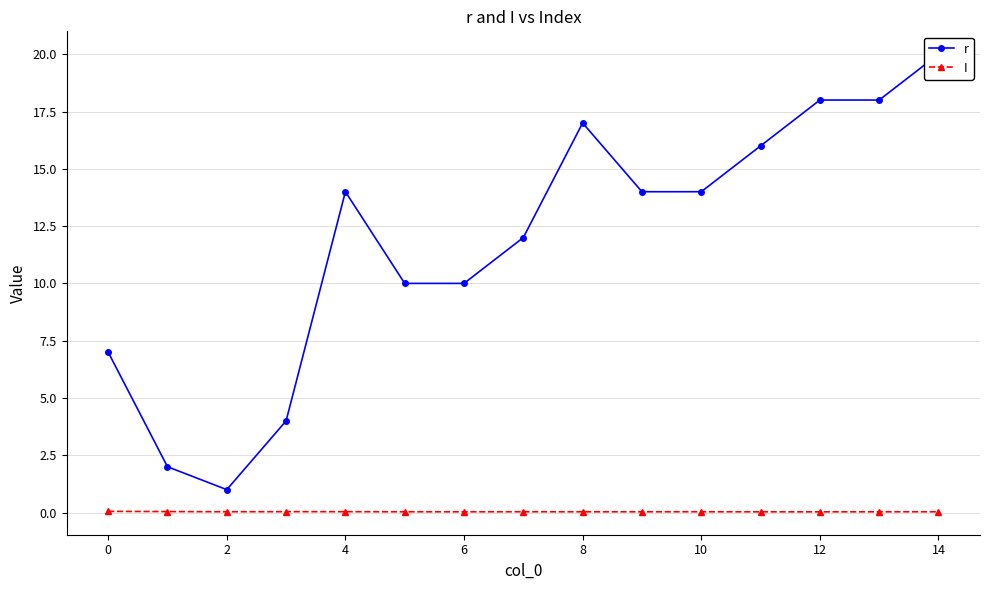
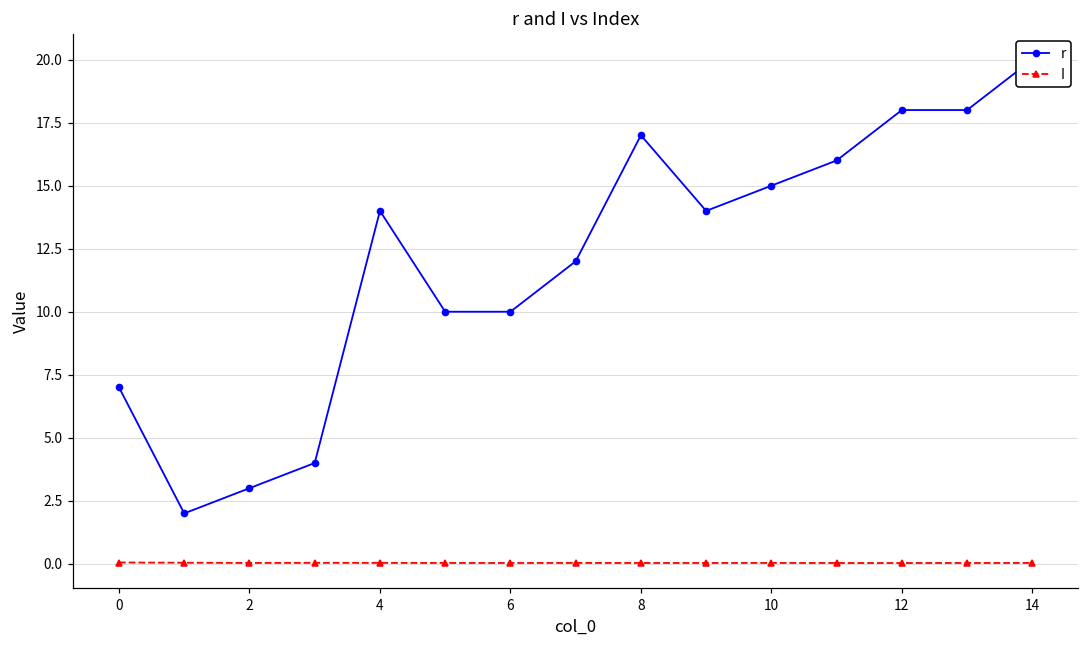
r, 2: 1 -> 3
r, 10: 14 -> 15
